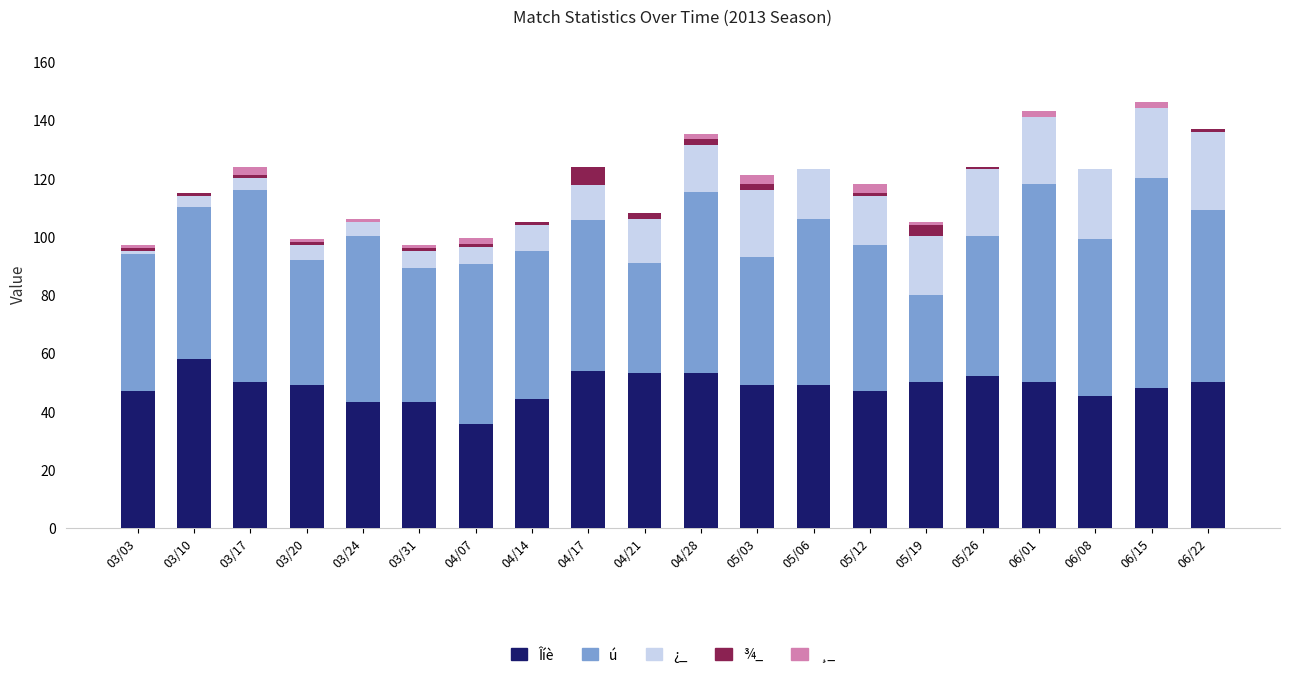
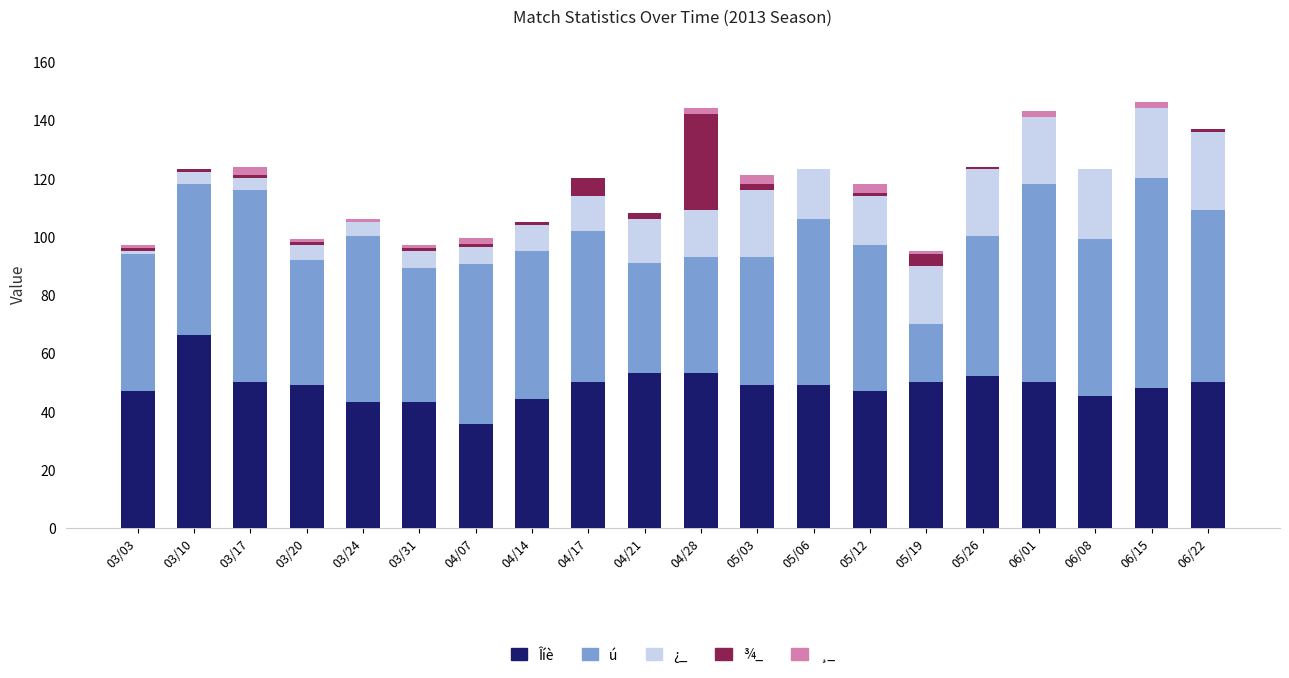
Îíè, 03/10: 58 -> 66
Îíè, 04/17: 54 -> 50
ú, 04/28: 62 -> 40
¾_, 04/28: 2 -> 33
ú, 05/19: 30 -> 20
